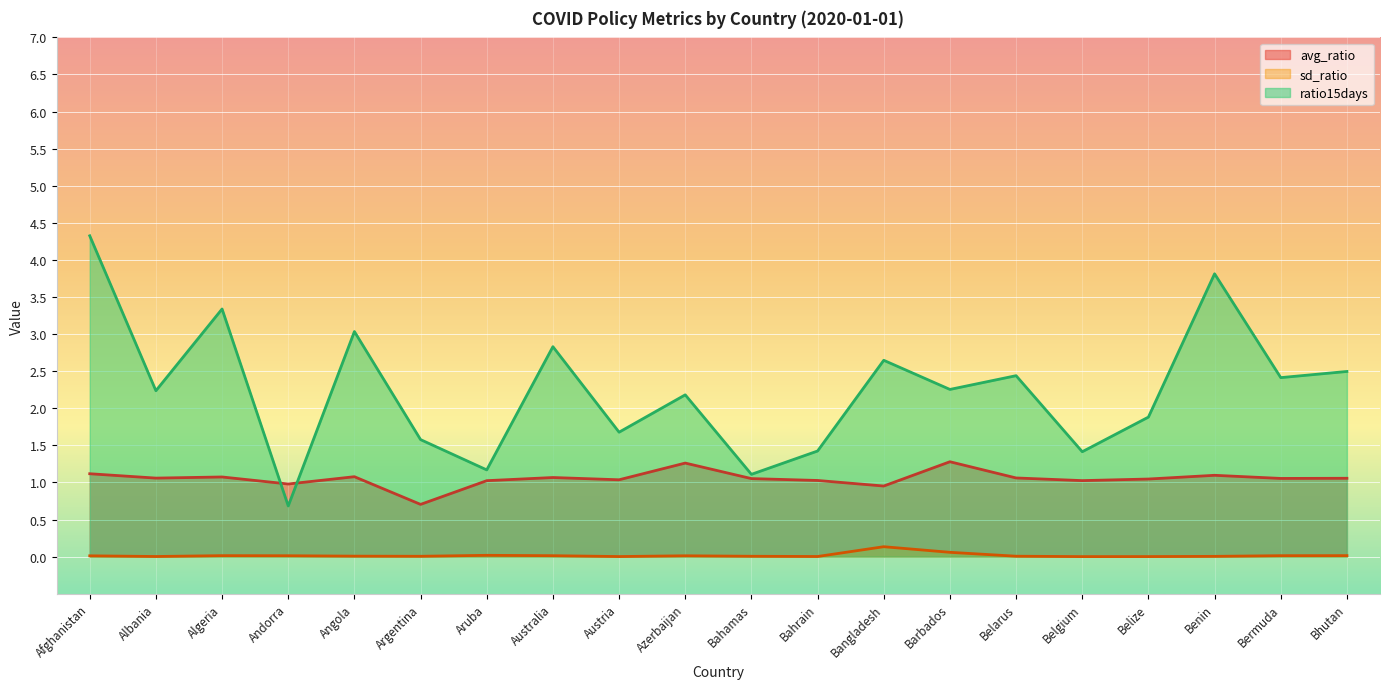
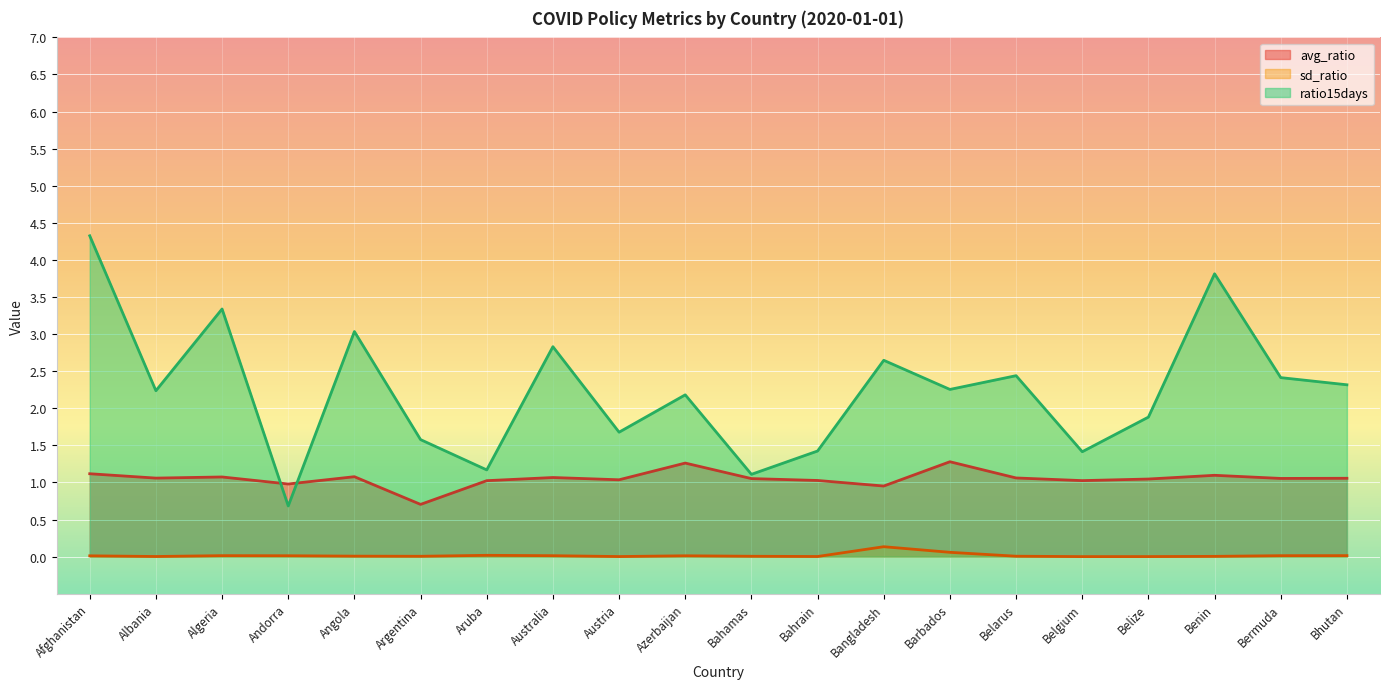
ratio15days, Bhutan: 2.5 -> 2.3
